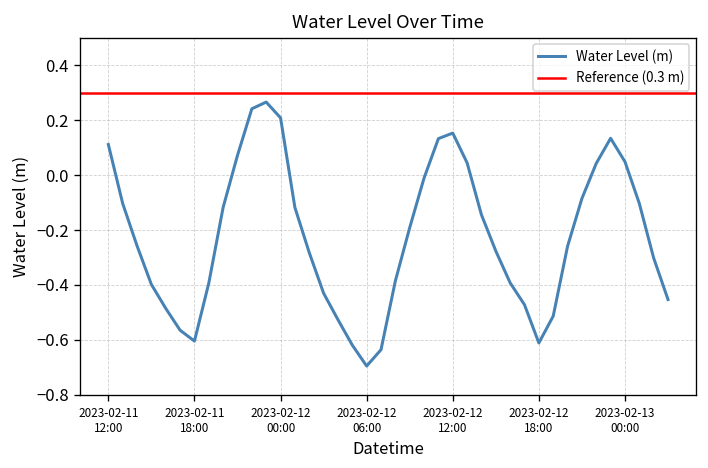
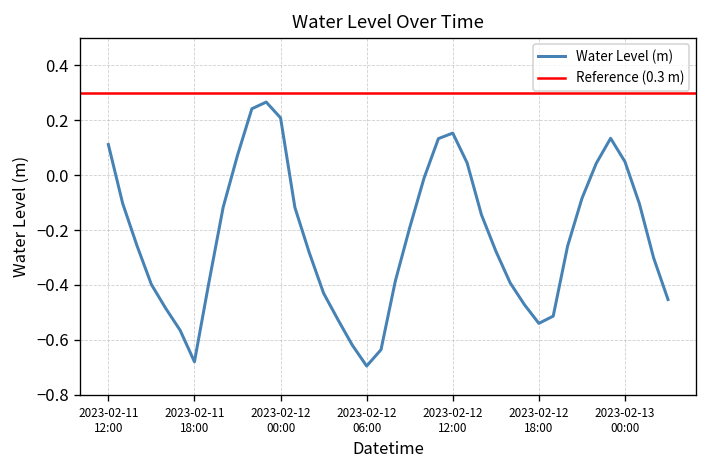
2023-02-11 18:00: -0.60 -> -0.68
2023-02-12 18:00: -0.61 -> -0.54
